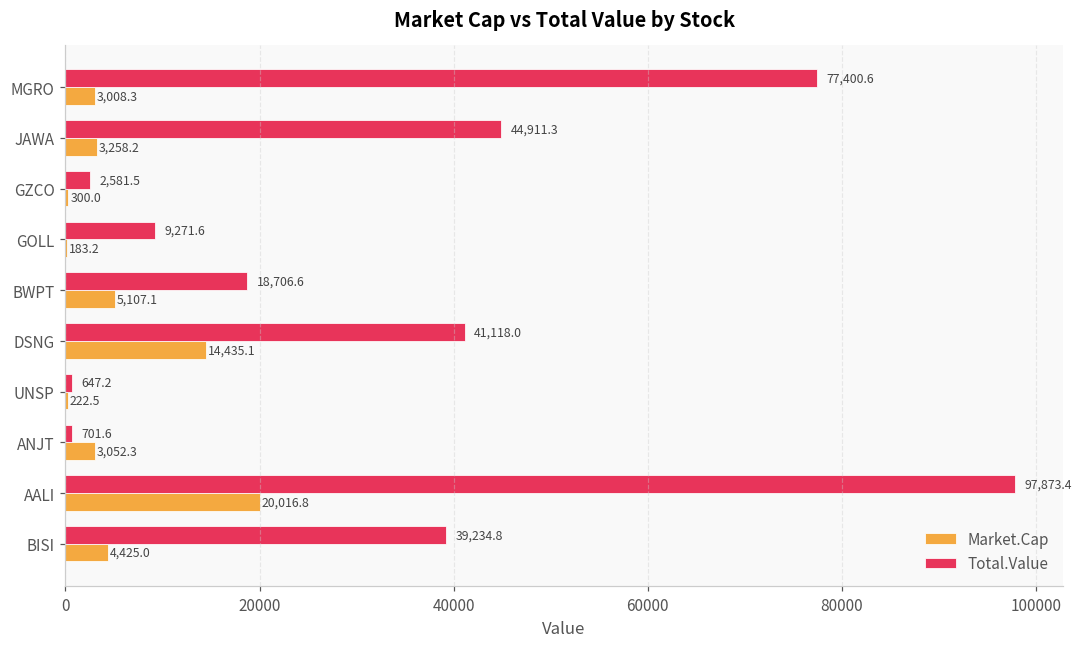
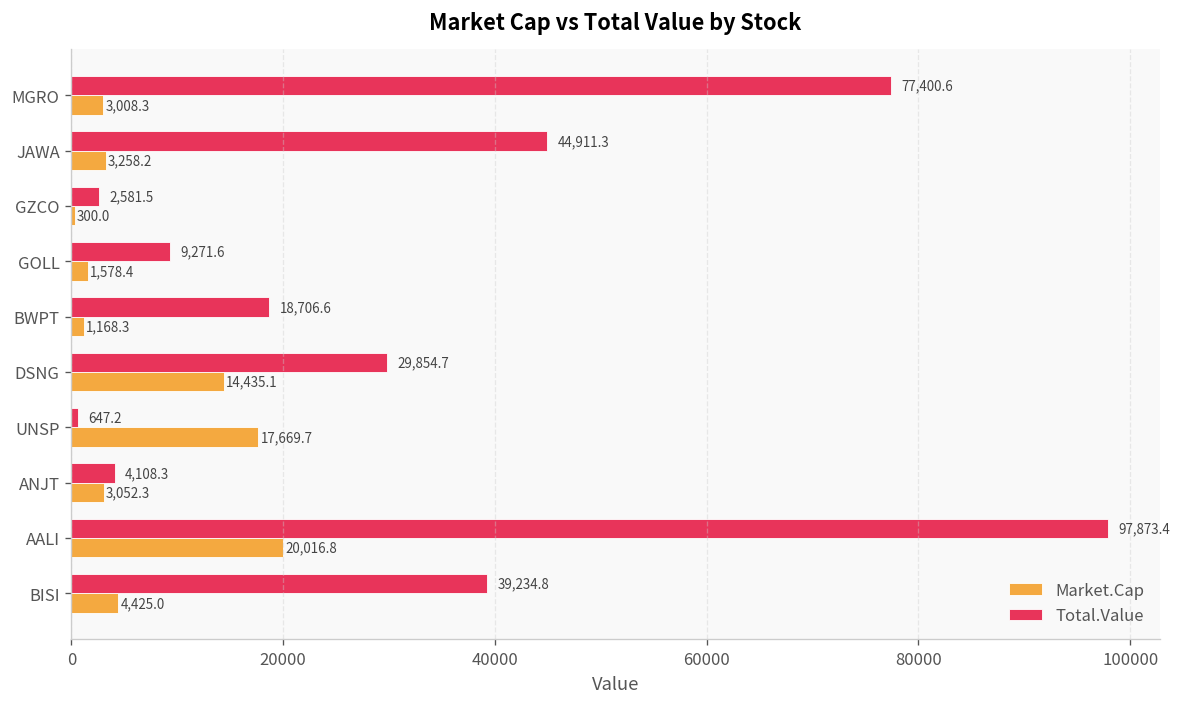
Market.Cap, GOLL: 183.2 -> 1,578.4
Market.Cap, BWPT: 5,107.1 -> 1,168.3
Total.Value, DSNG: 41,118.0 -> 29,854.7
Market.Cap, UNSP: 222.5 -> 17,669.7
Total.Value, ANJT: 701.6 -> 4,108.3
